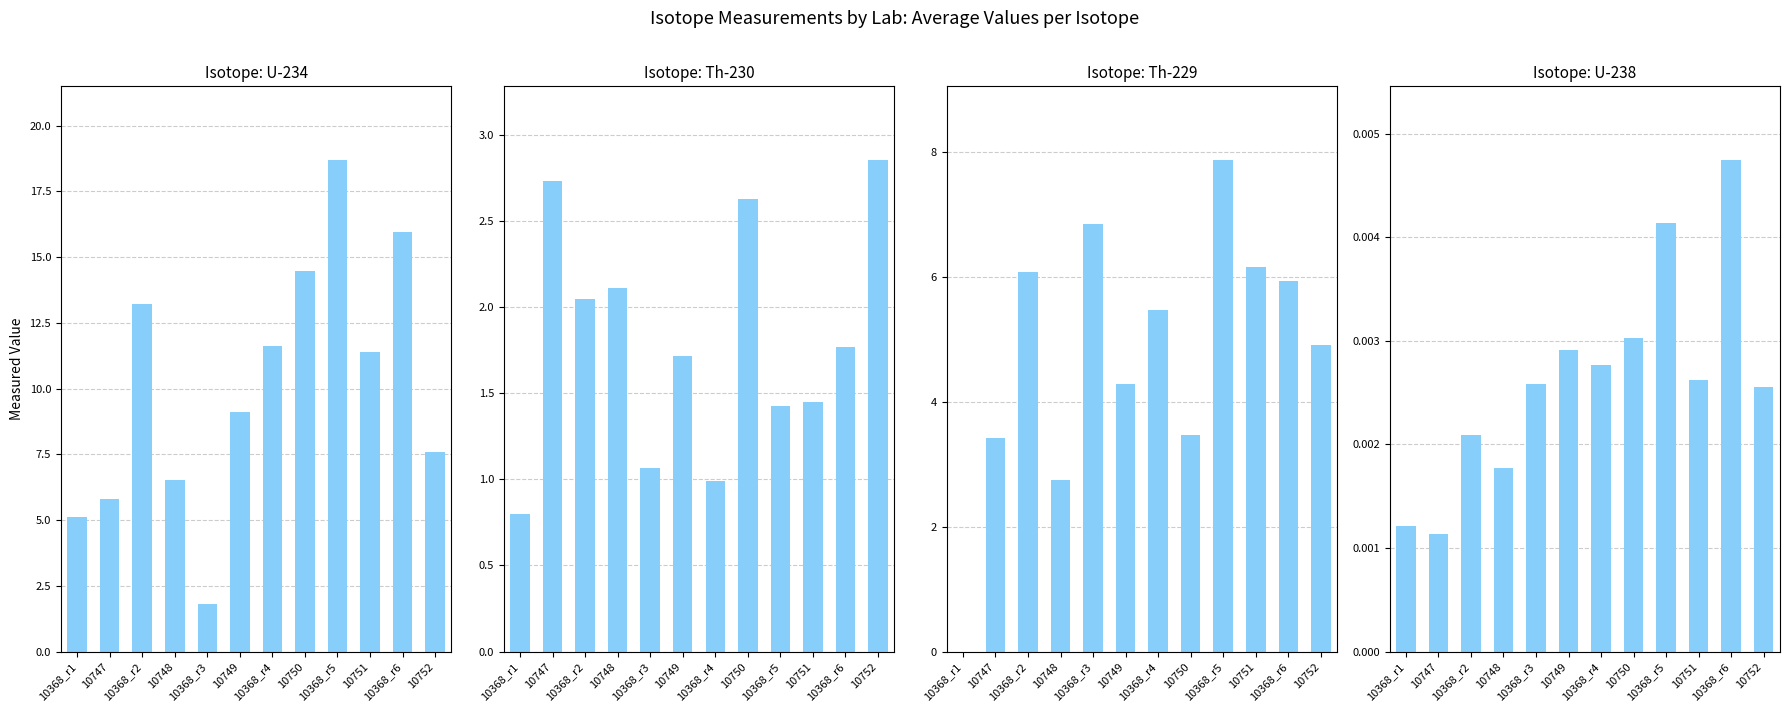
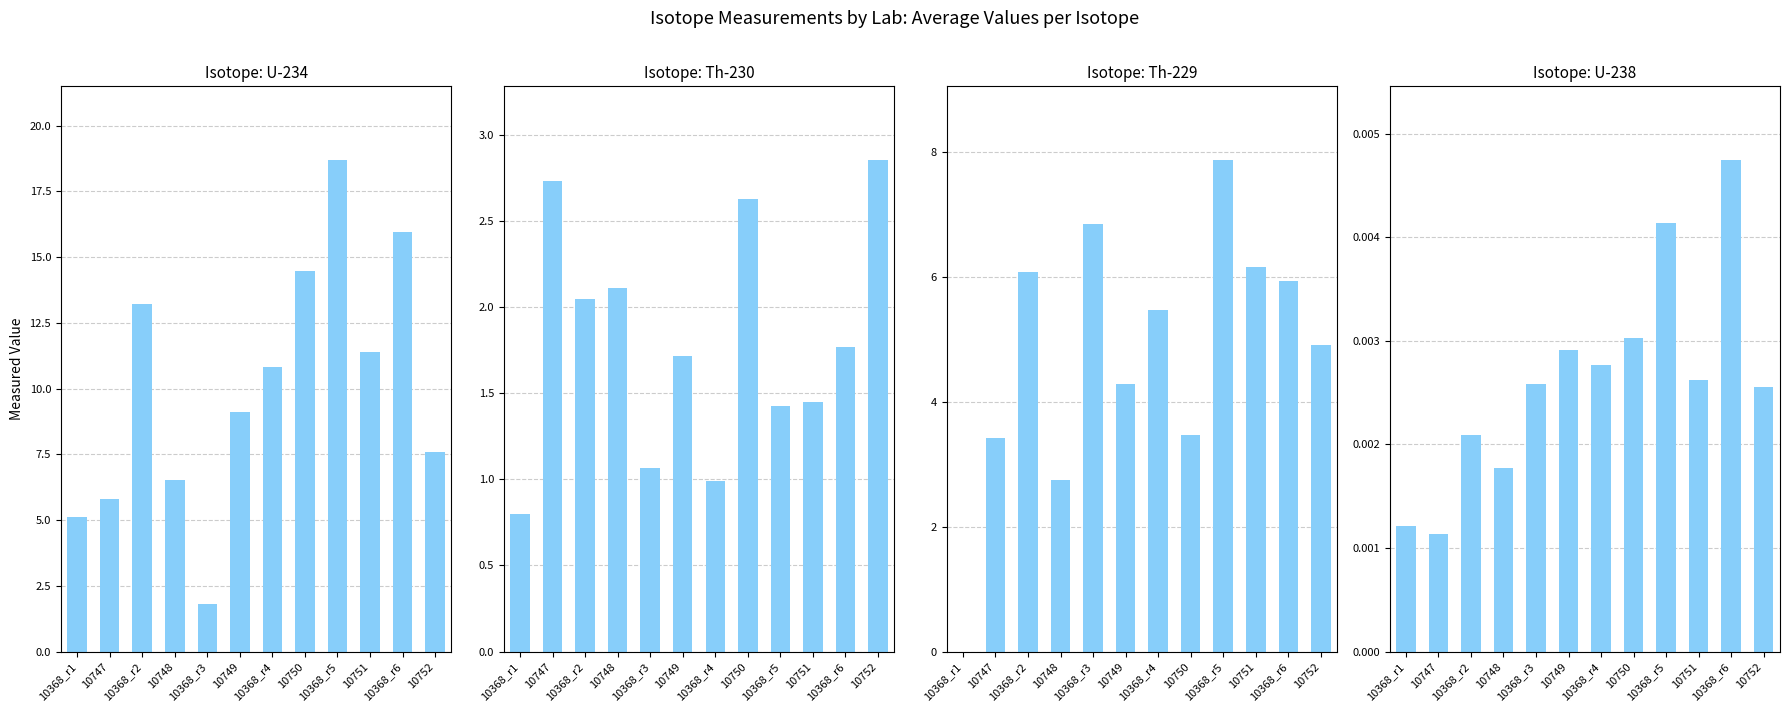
Isotope: U-234, 10368_r4: 11.6 -> 10.8
